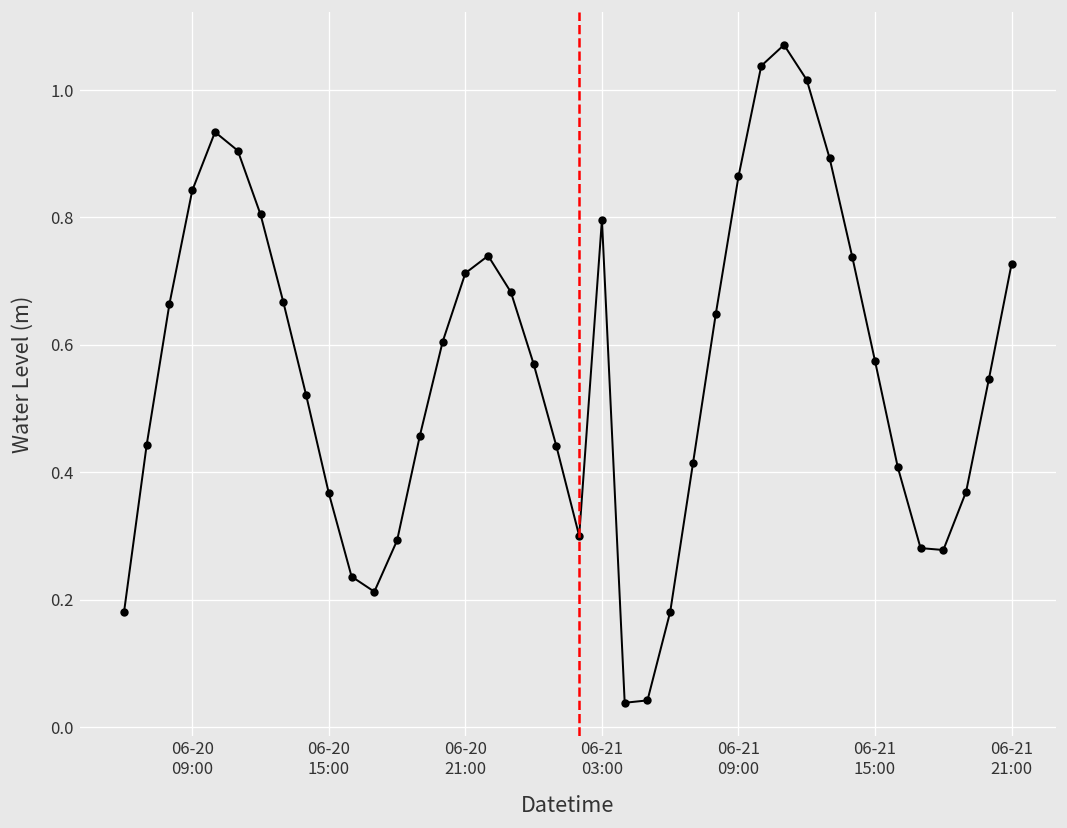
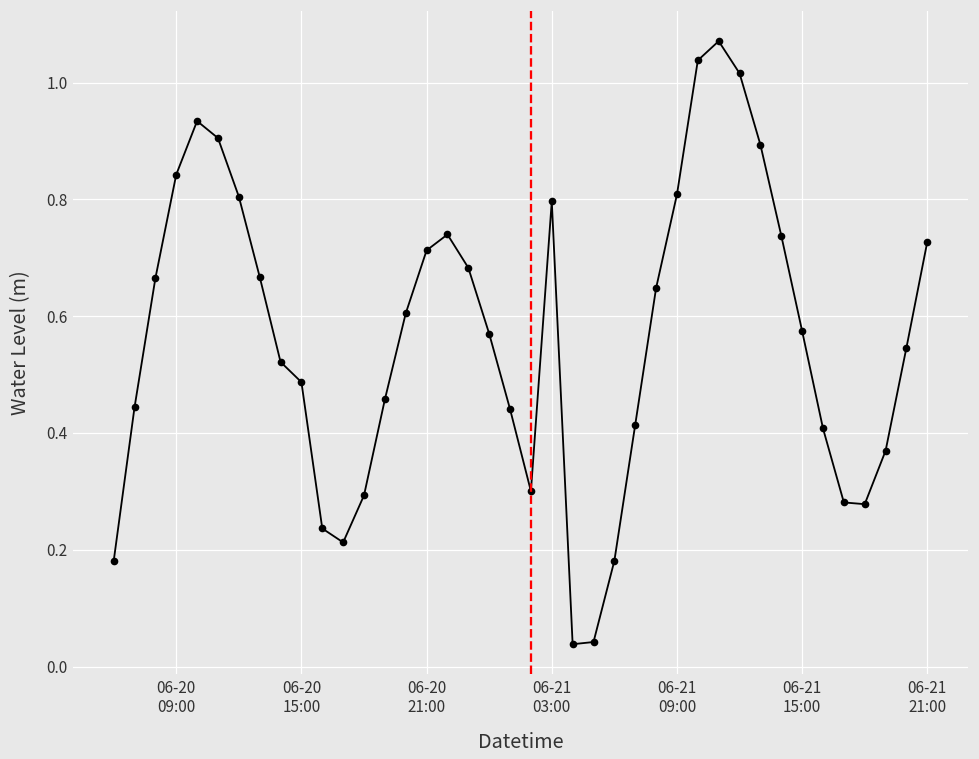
06-20 15:00: 0.37 -> 0.49
06-21 09:00: 0.86 -> 0.81
